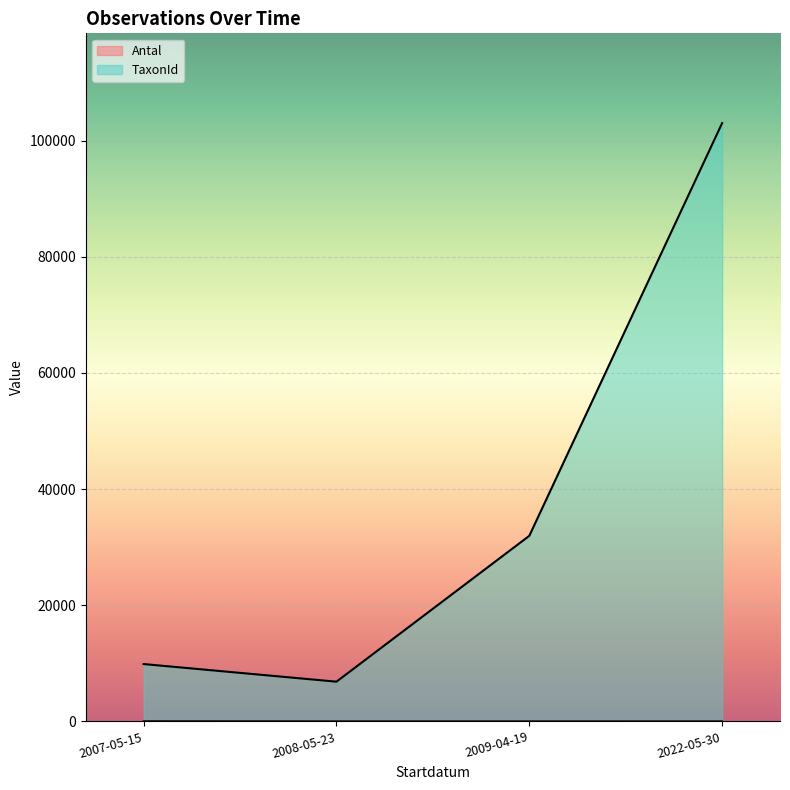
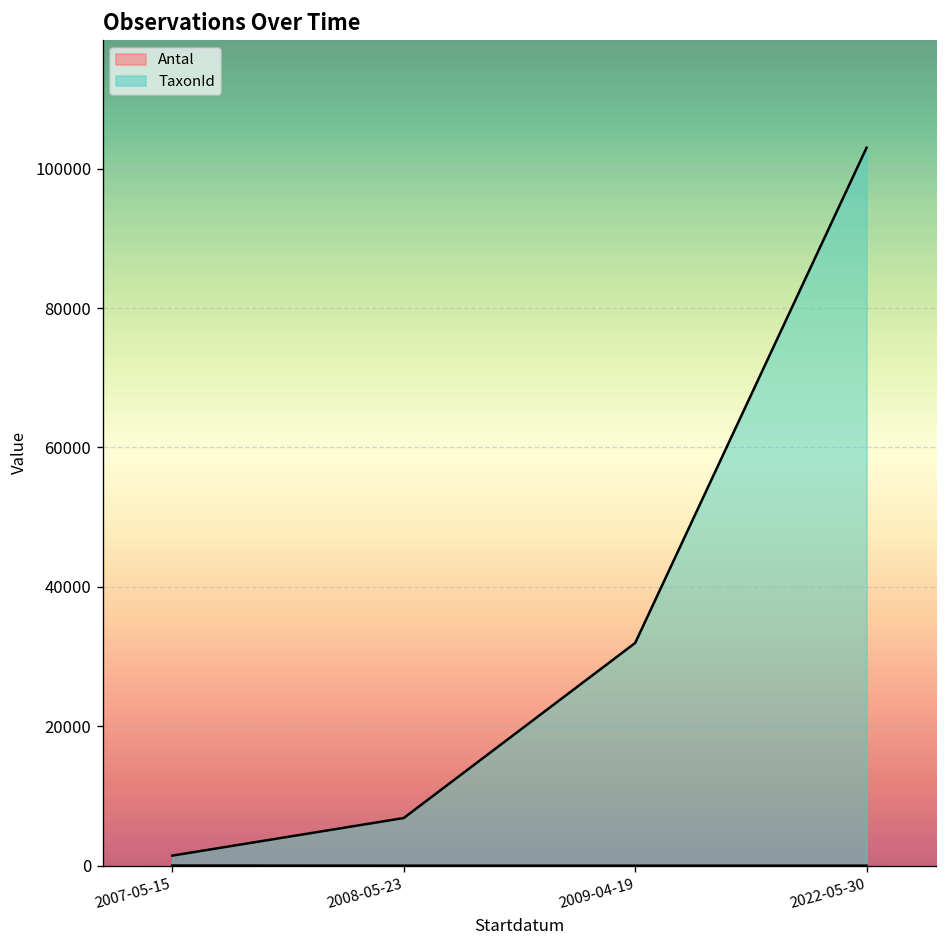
TaxonId, 2007-05-15: 10000 -> 1000
